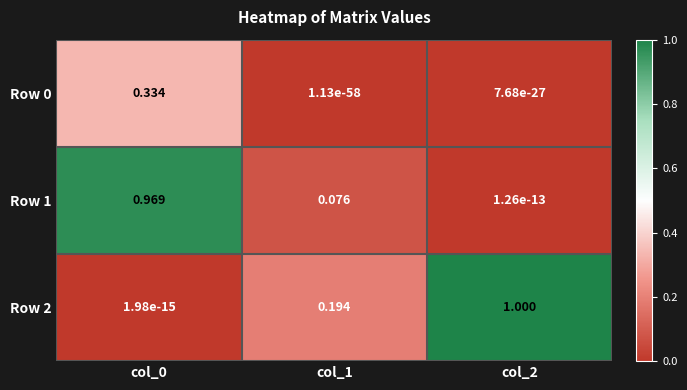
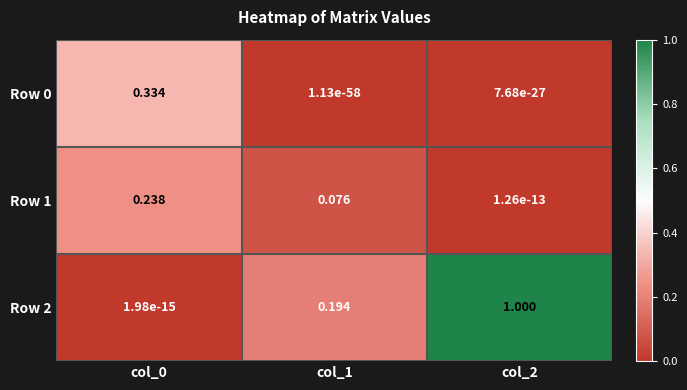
Row 1, col_0: 0.969 -> 0.238
